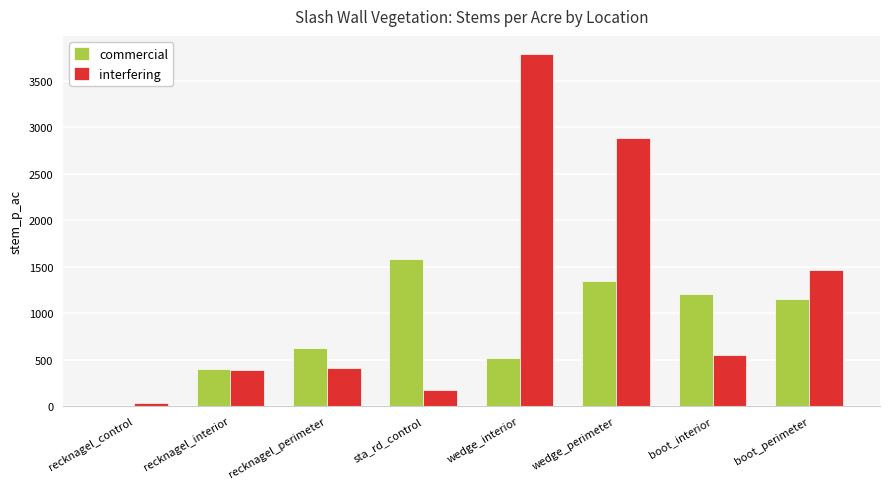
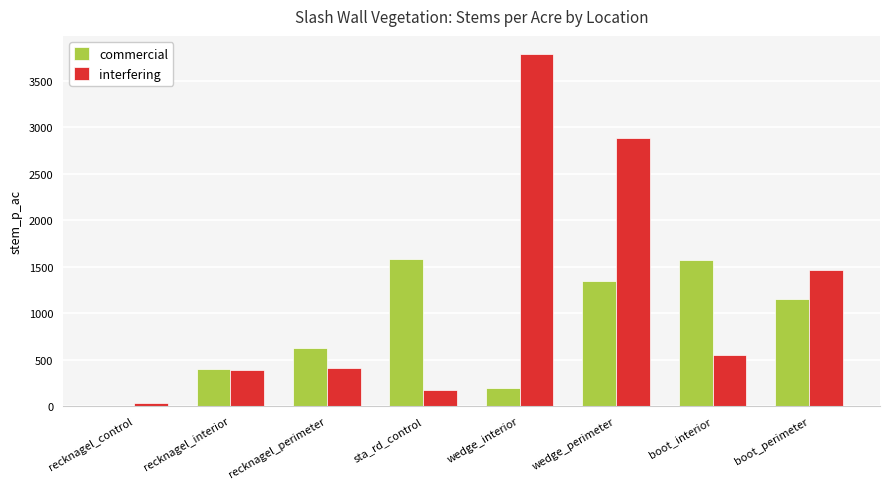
commercial, wedge_interior: 500 -> 200
commercial, boot_interior: 1200 -> 1600
